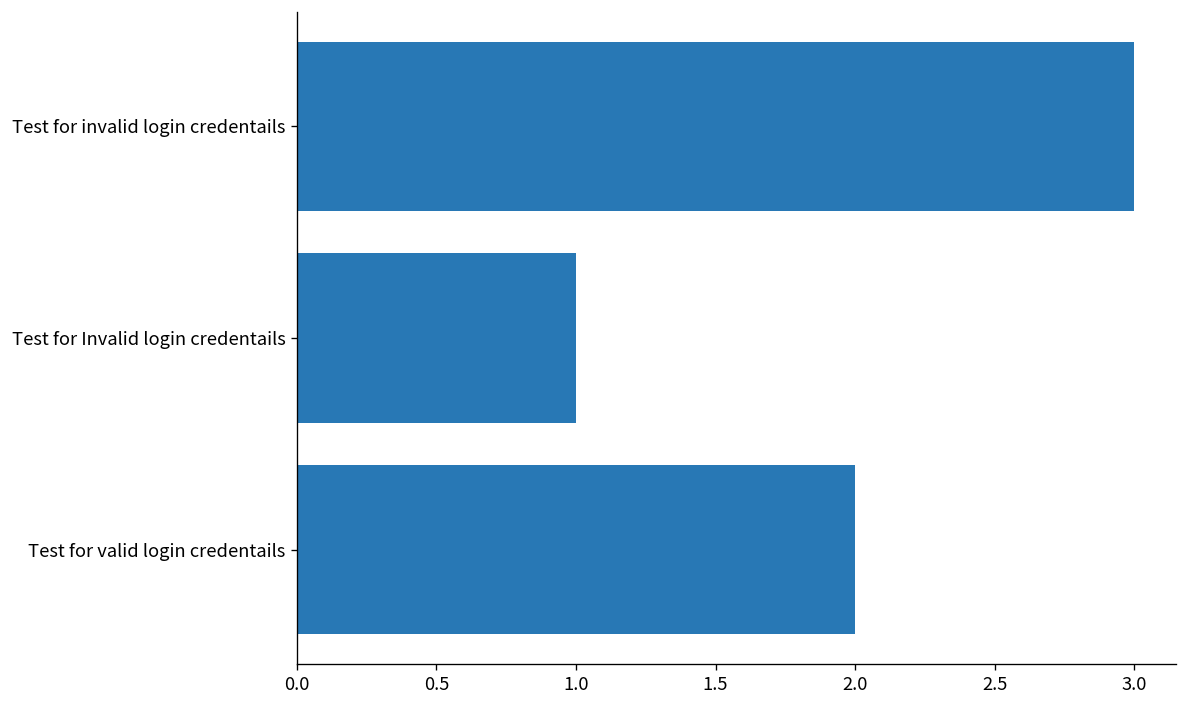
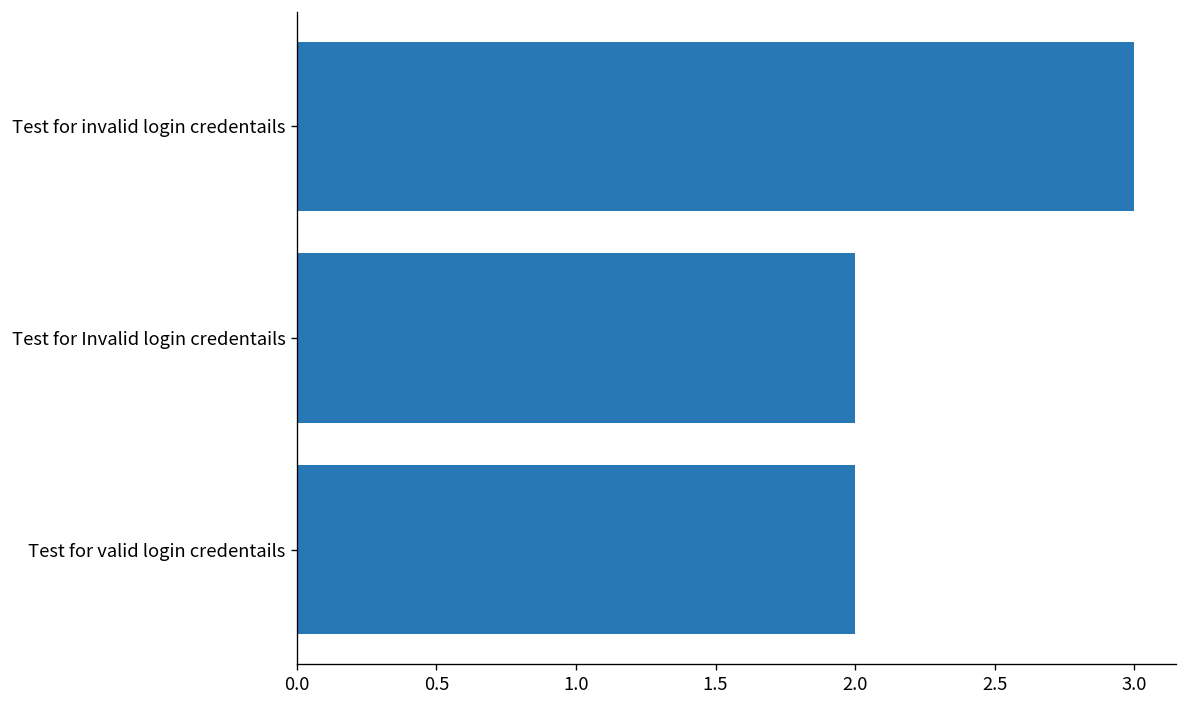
Test for Invalid login credentails: 1 -> 2
